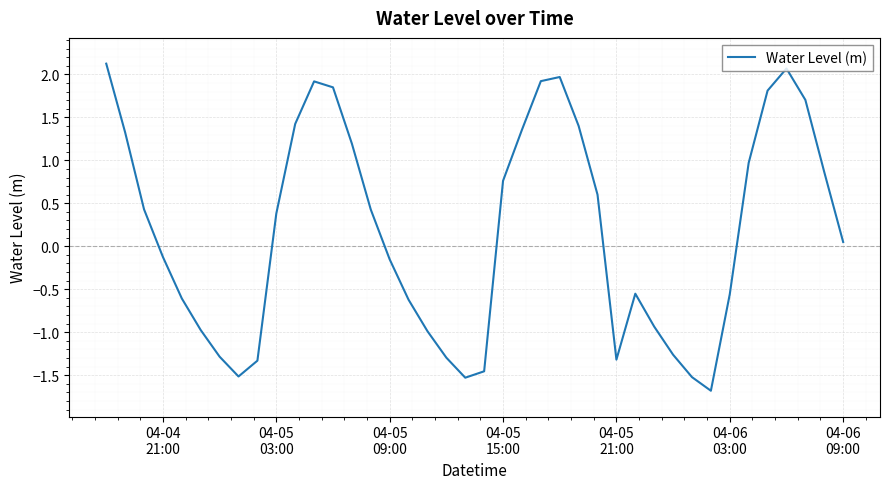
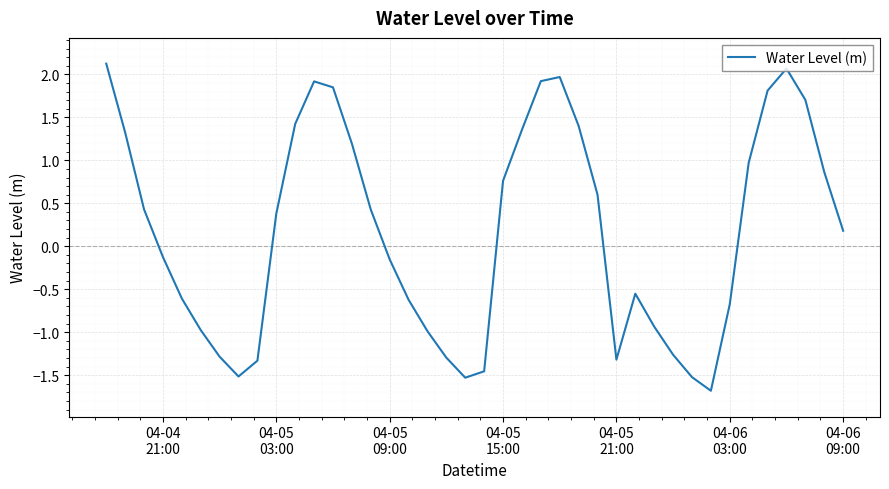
04-06 03:00: -0.6 -> -0.7
04-06 09:00: 0.0 -> 0.2
